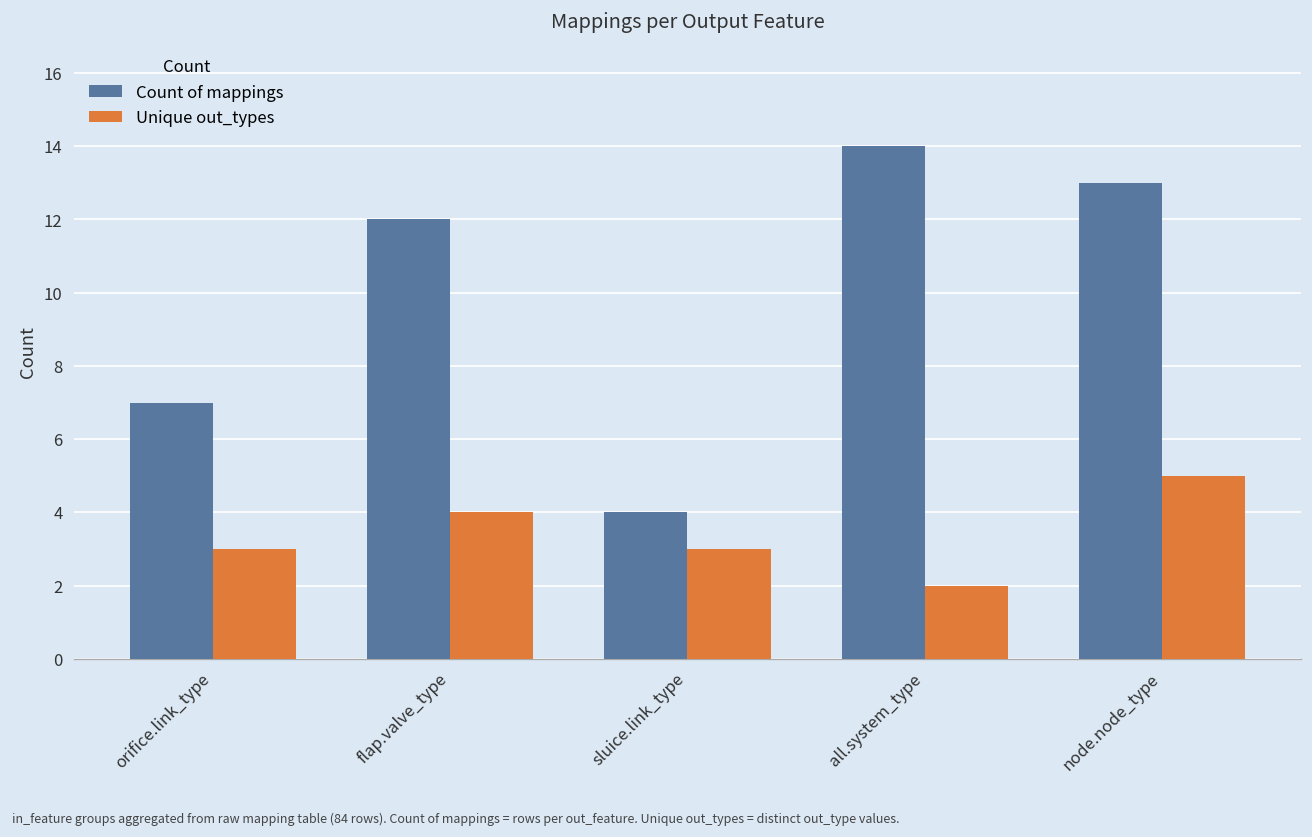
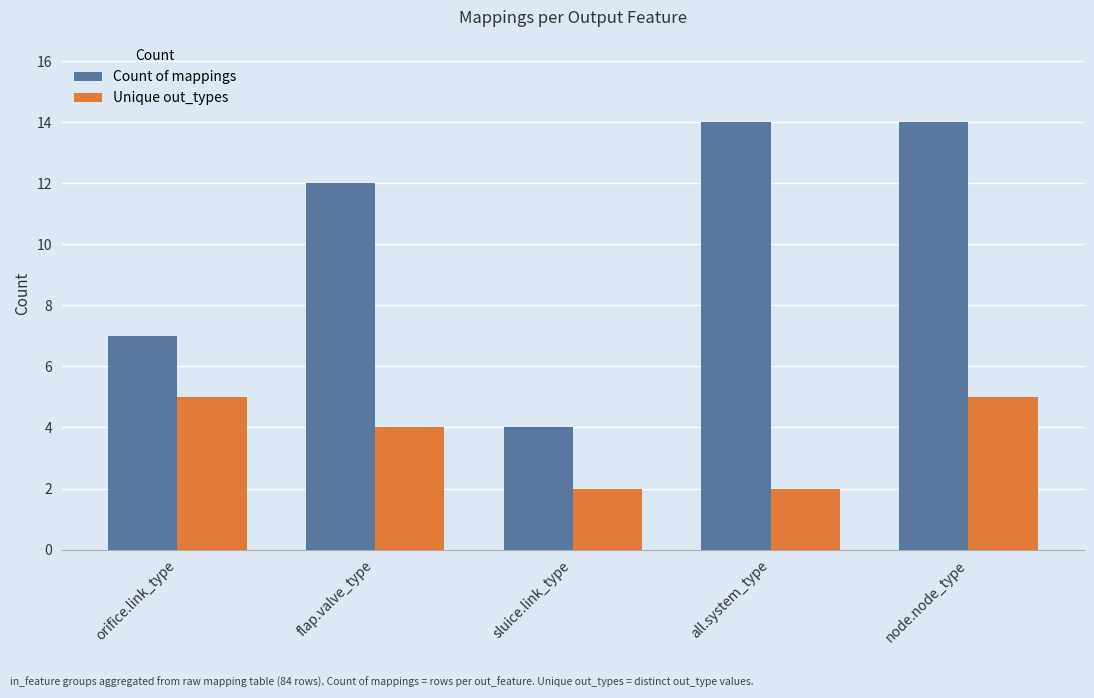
Unique out_types, orifice.link_type: 3 -> 5
Unique out_types, sluice.link_type: 3 -> 2
Count of mappings, node.node_type: 13 -> 14
